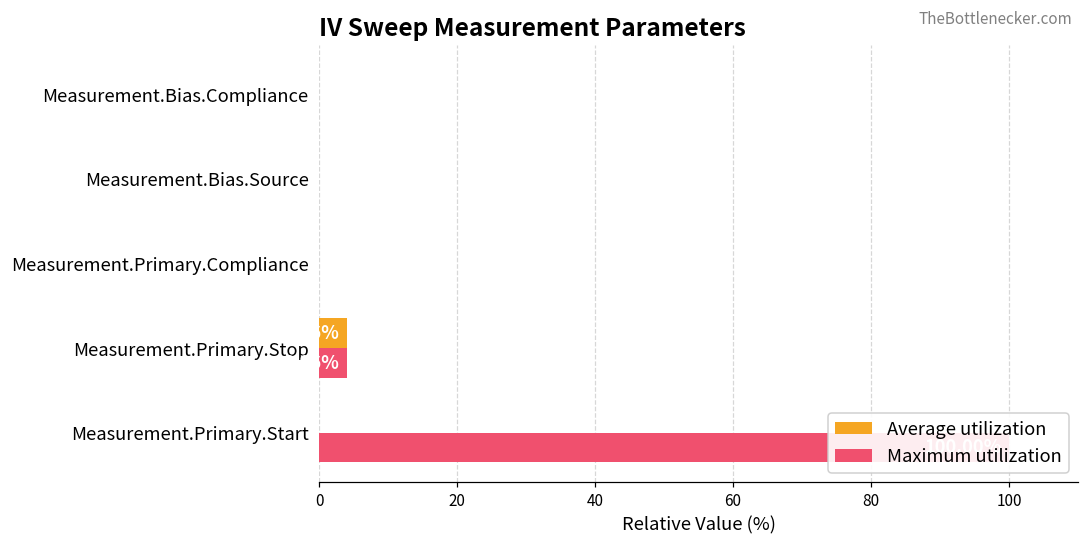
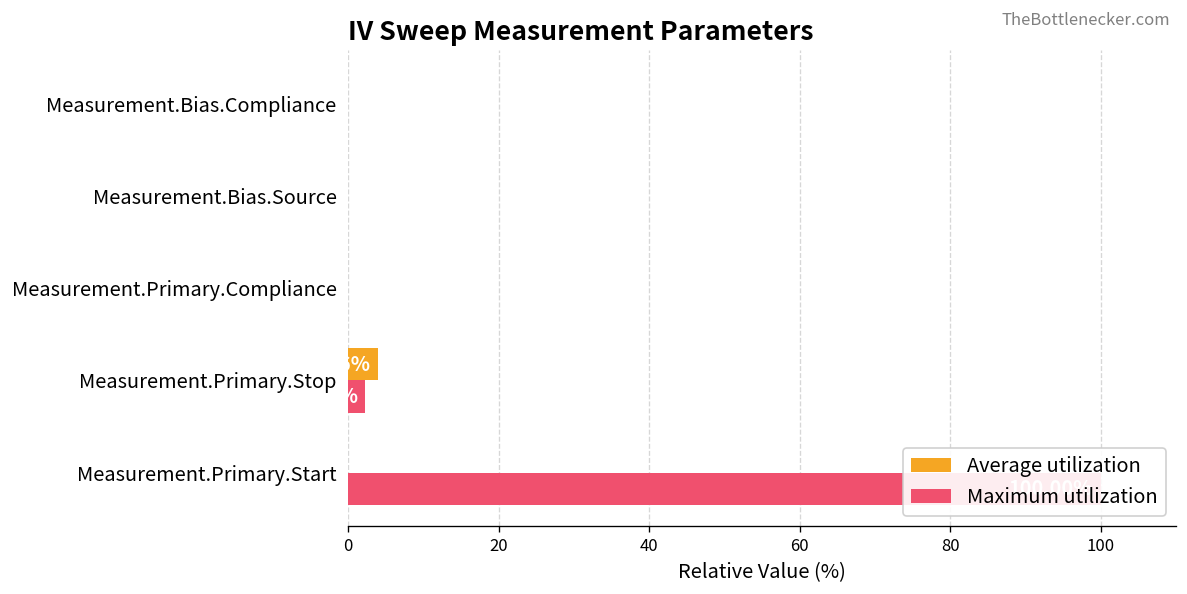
Maximum utilization, Measurement.Primary.Stop: 4 -> 2
